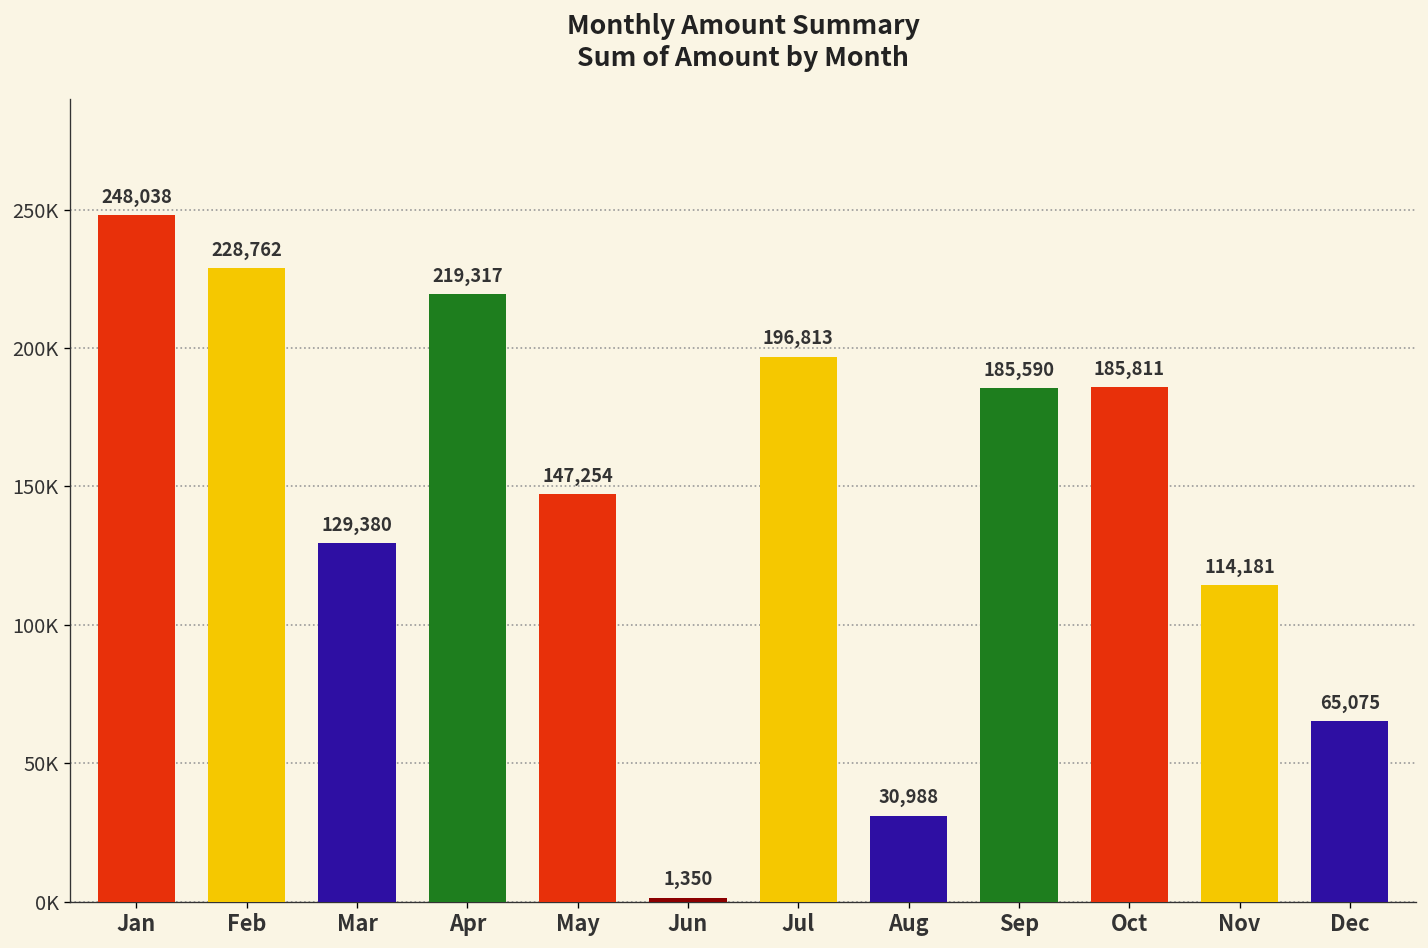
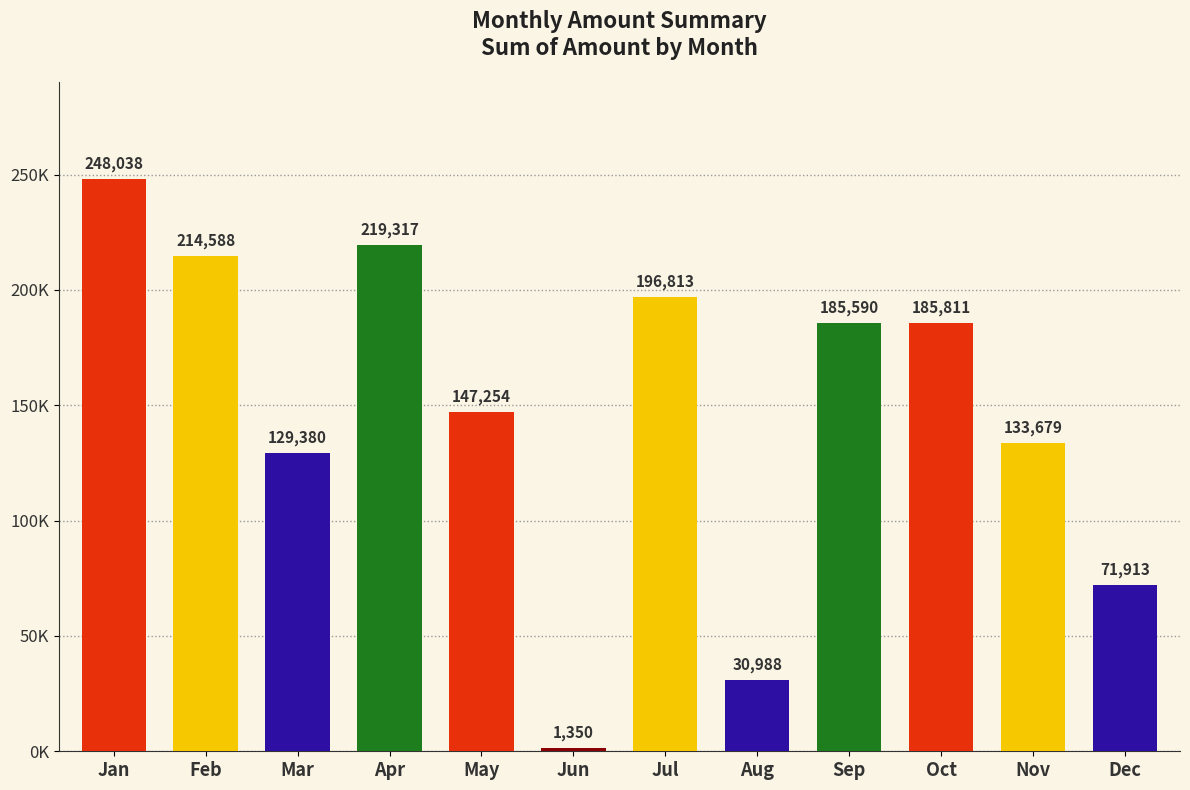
Feb: 228,762 -> 214,588
Nov: 114,181 -> 133,679
Dec: 65,075 -> 71,913
